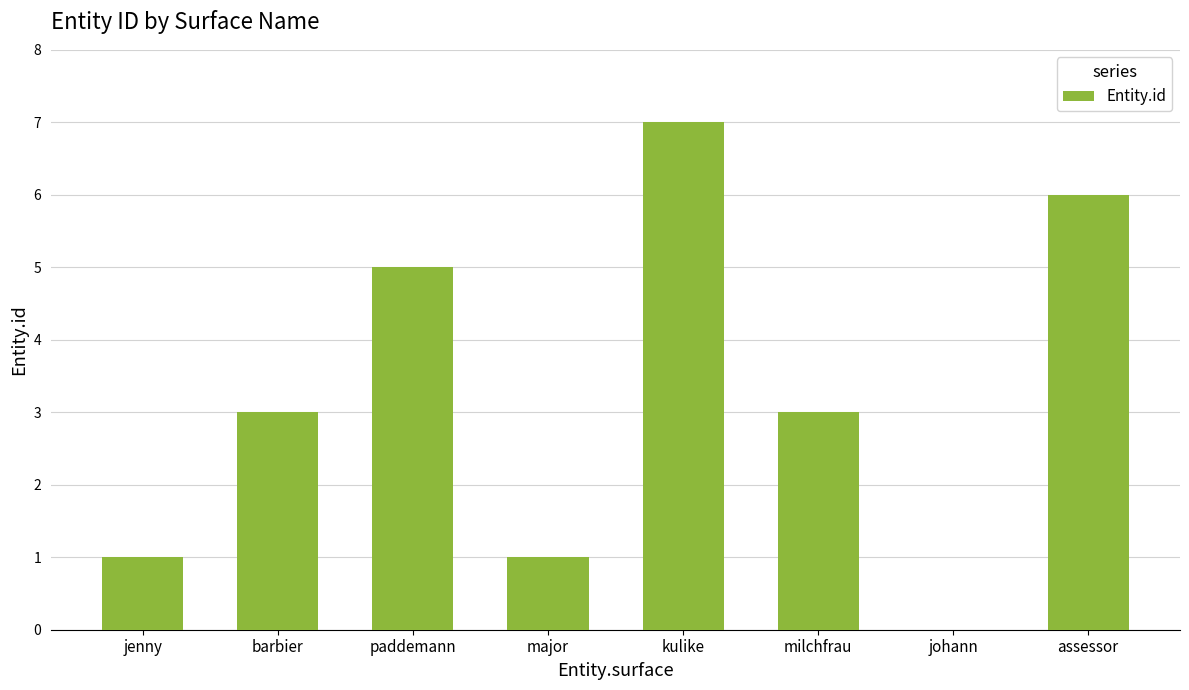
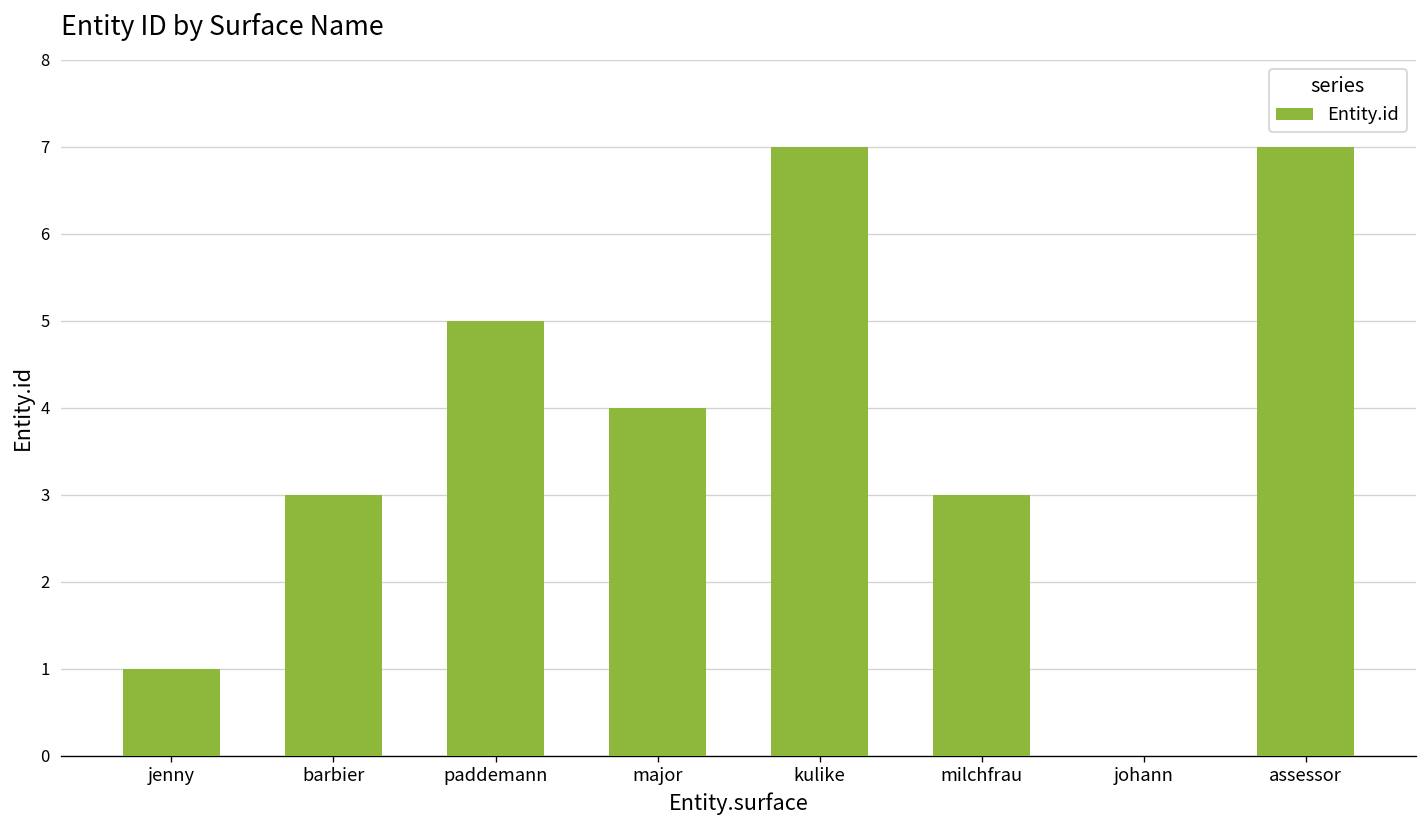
major: 1 -> 4
assessor: 6 -> 7
